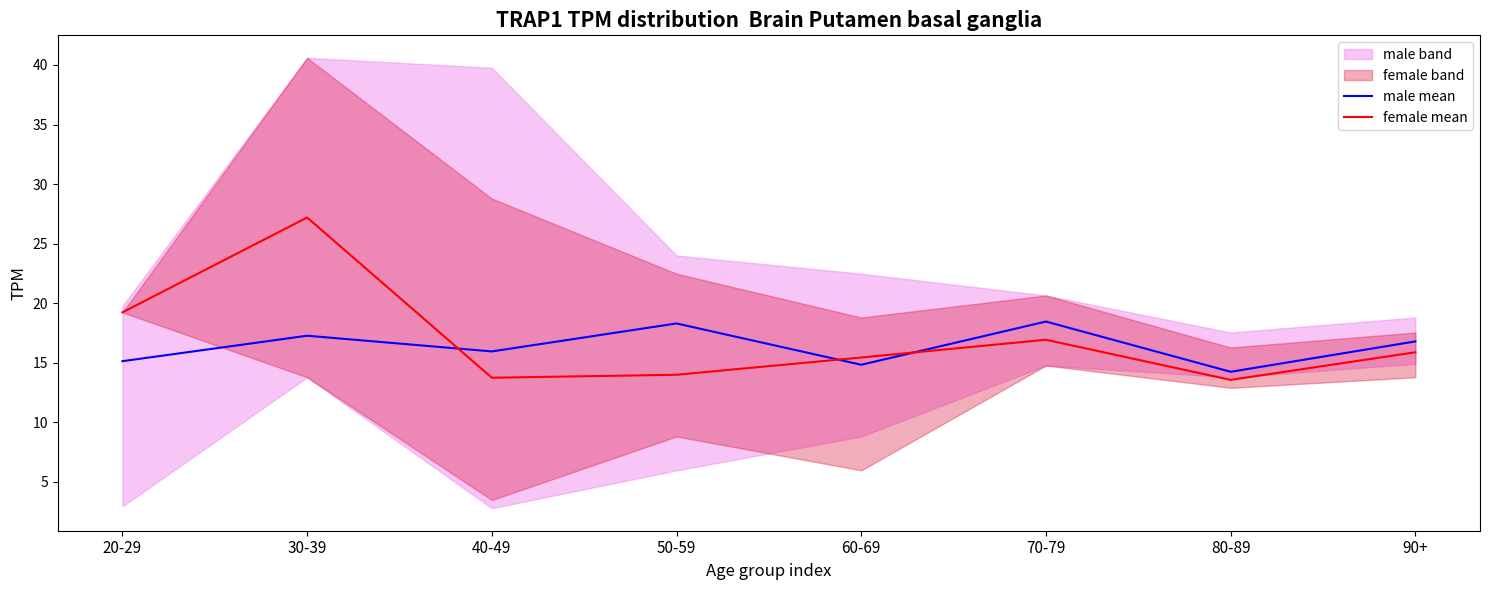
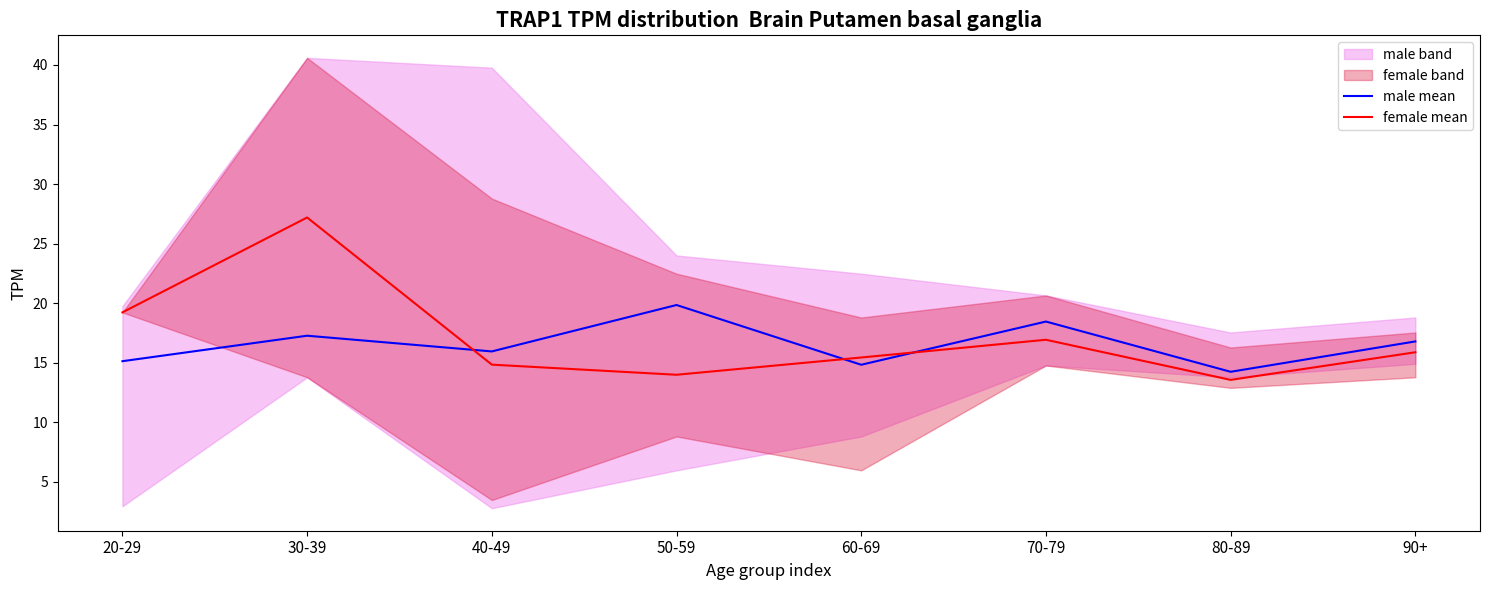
female mean, 40-49: 13.7 -> 14.8
male mean, 50-59: 18.3 -> 19.8
